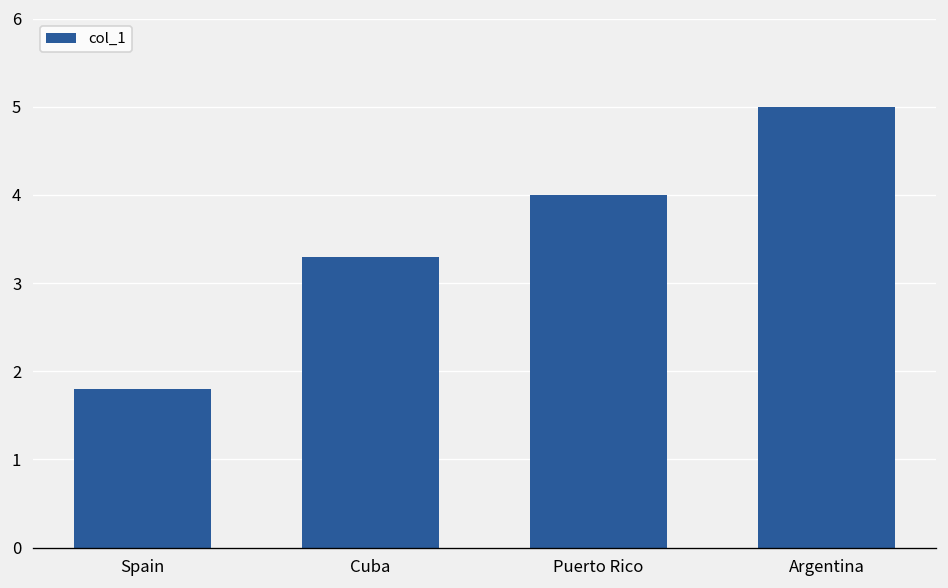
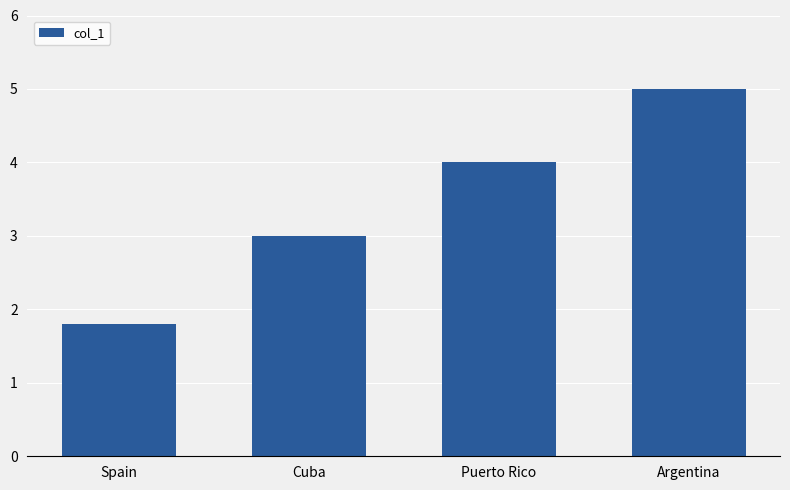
Cuba: 3.3 -> 3.0
